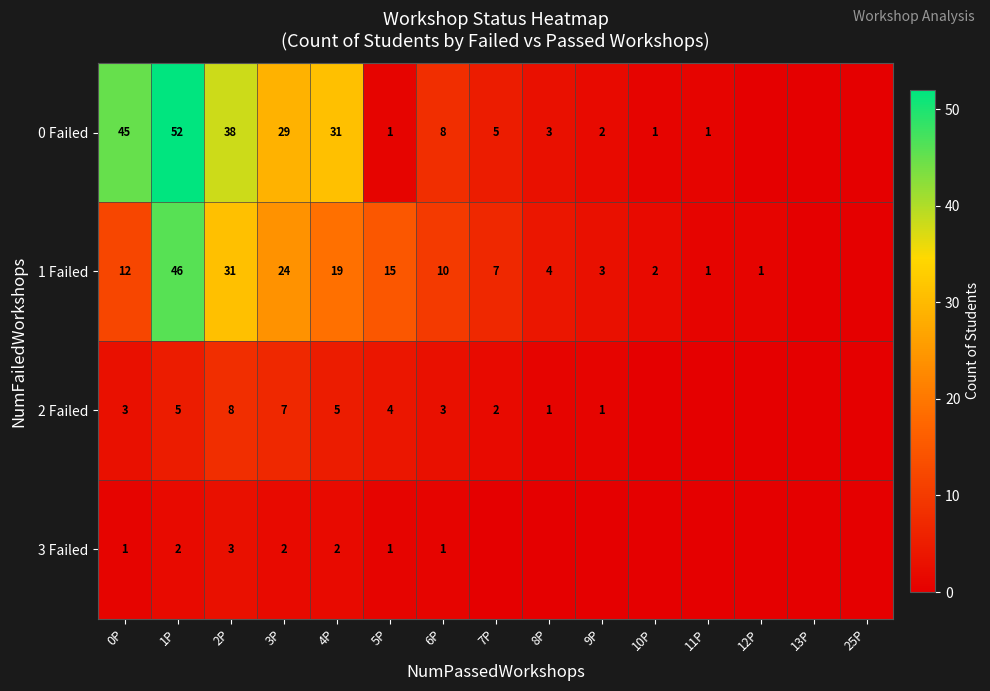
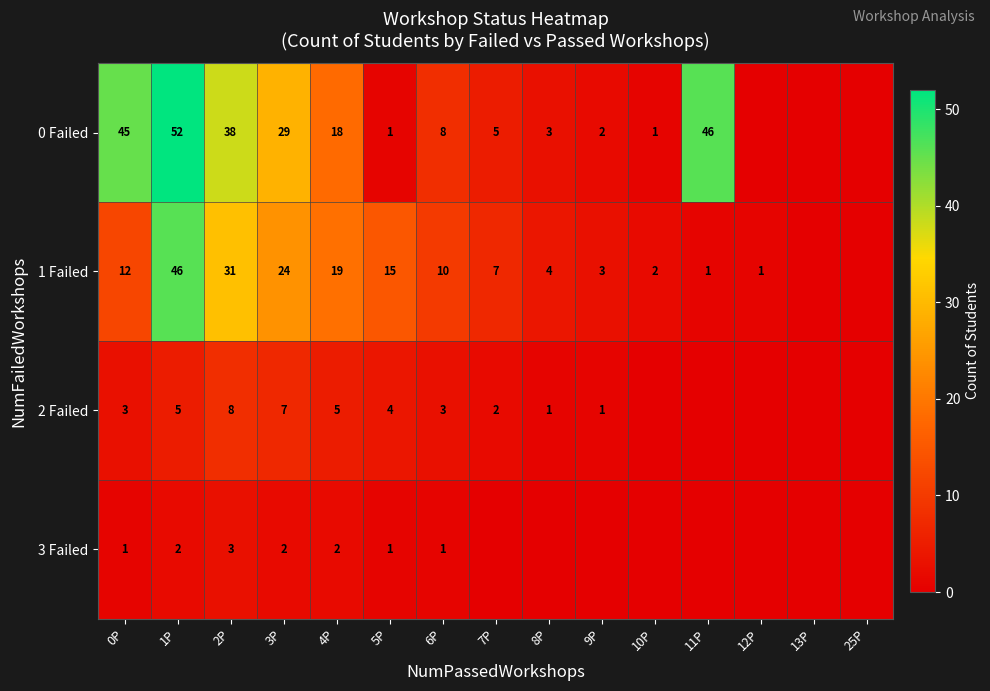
0 Failed, 4P: 31 -> 18
0 Failed, 11P: 1 -> 46
